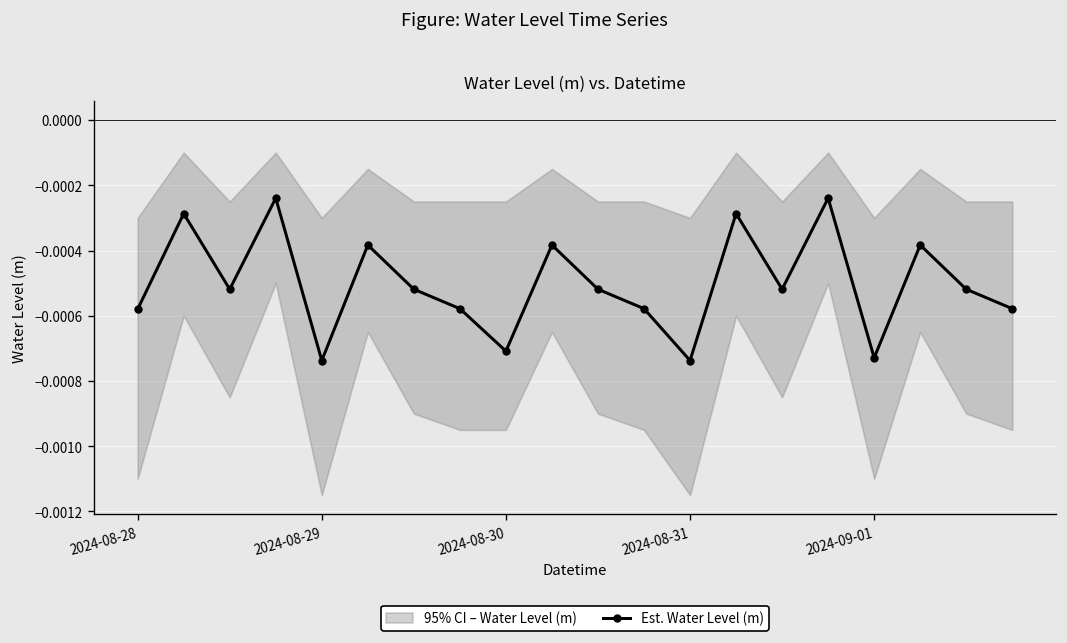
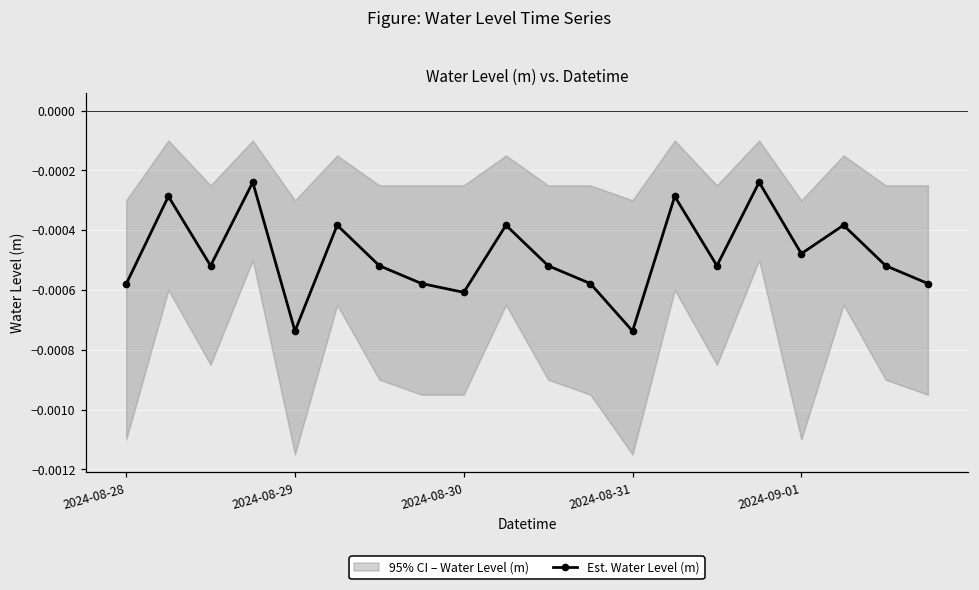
Est. Water Level (m), 2024-08-30: -0.00071 -> -0.00061
Est. Water Level (m), 2024-09-01: -0.00073 -> -0.00048
